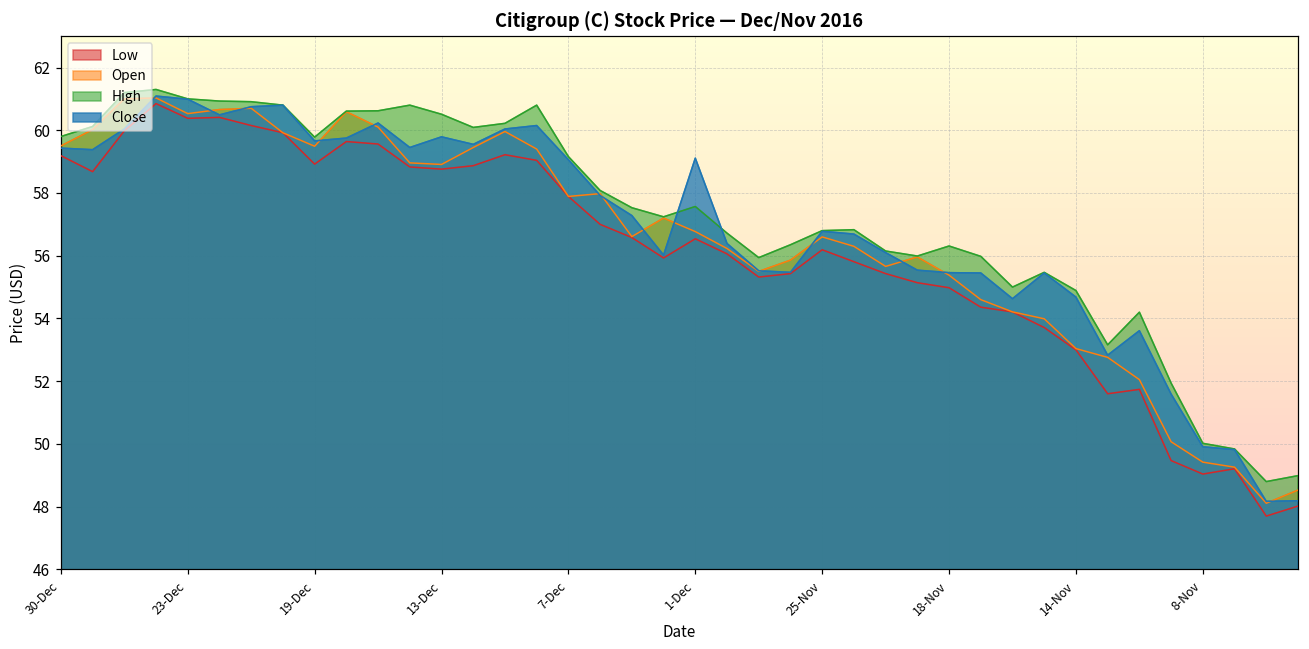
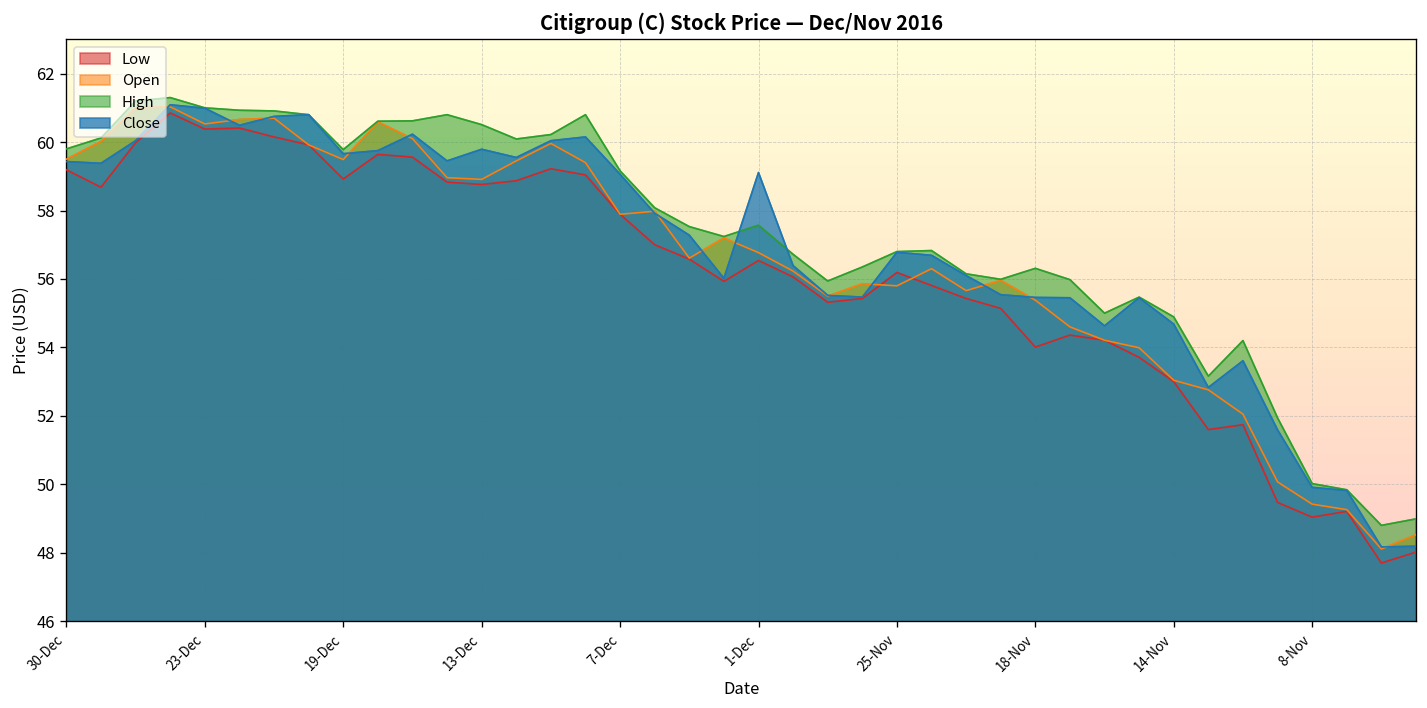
Open, 25-Nov: 56.6 -> 55.8
Low, 18-Nov: 55.0 -> 54.0
